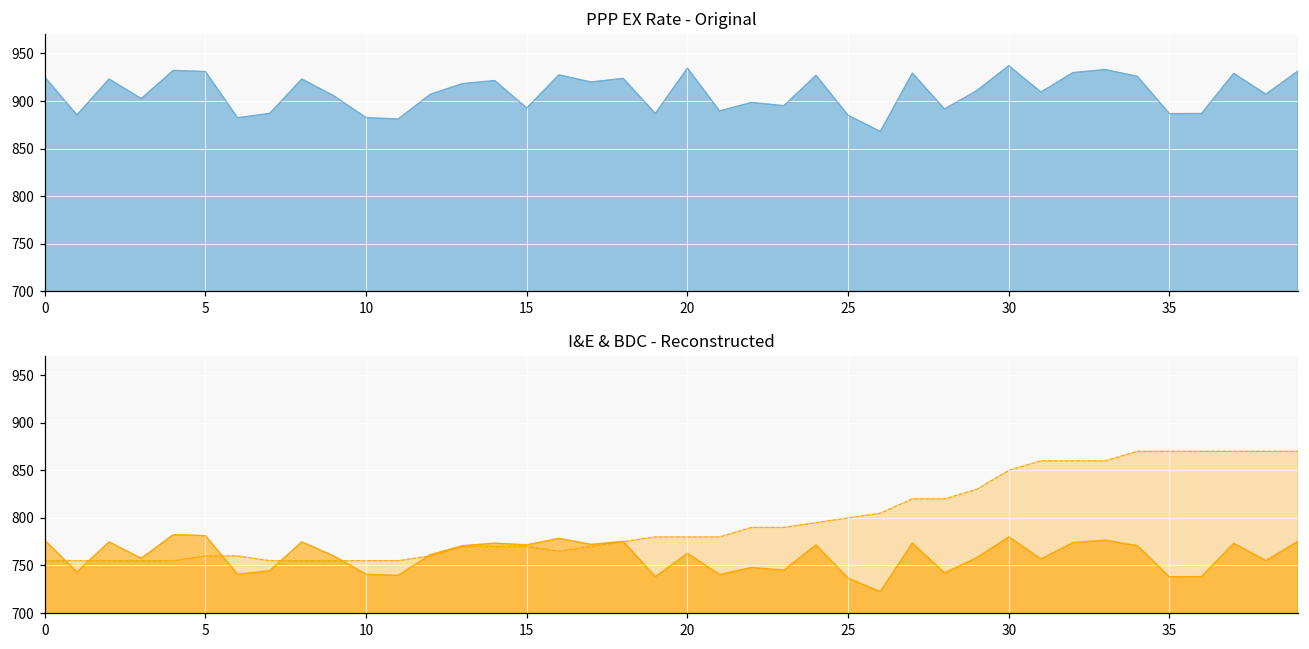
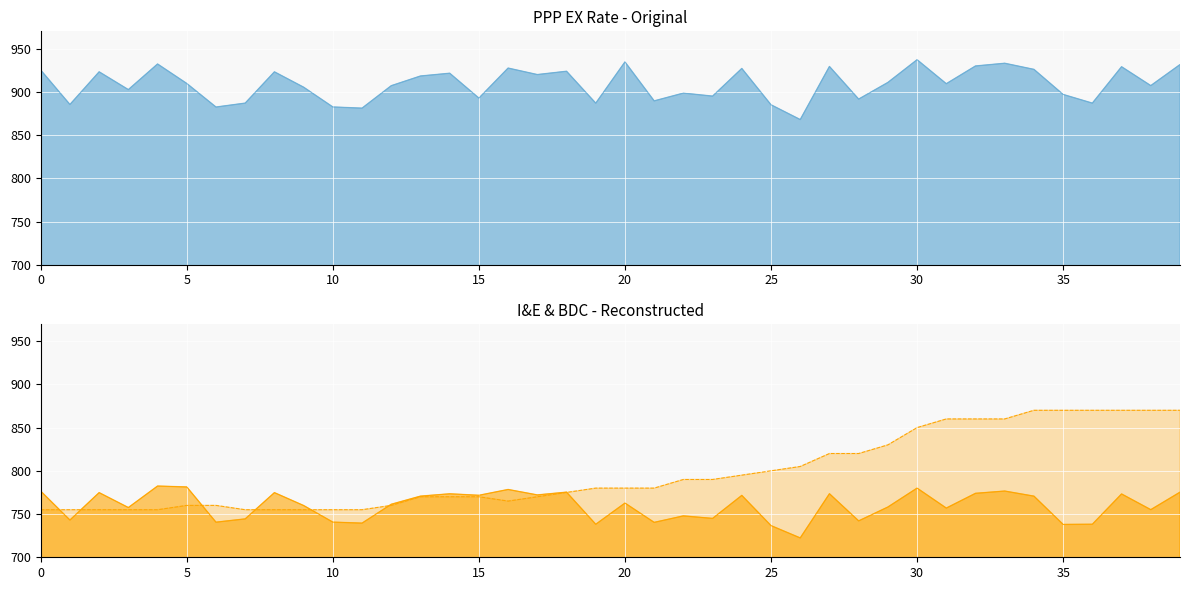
PPP EX Rate - Original, 5: 930 -> 910
PPP EX Rate - Original, 35: 890 -> 900
